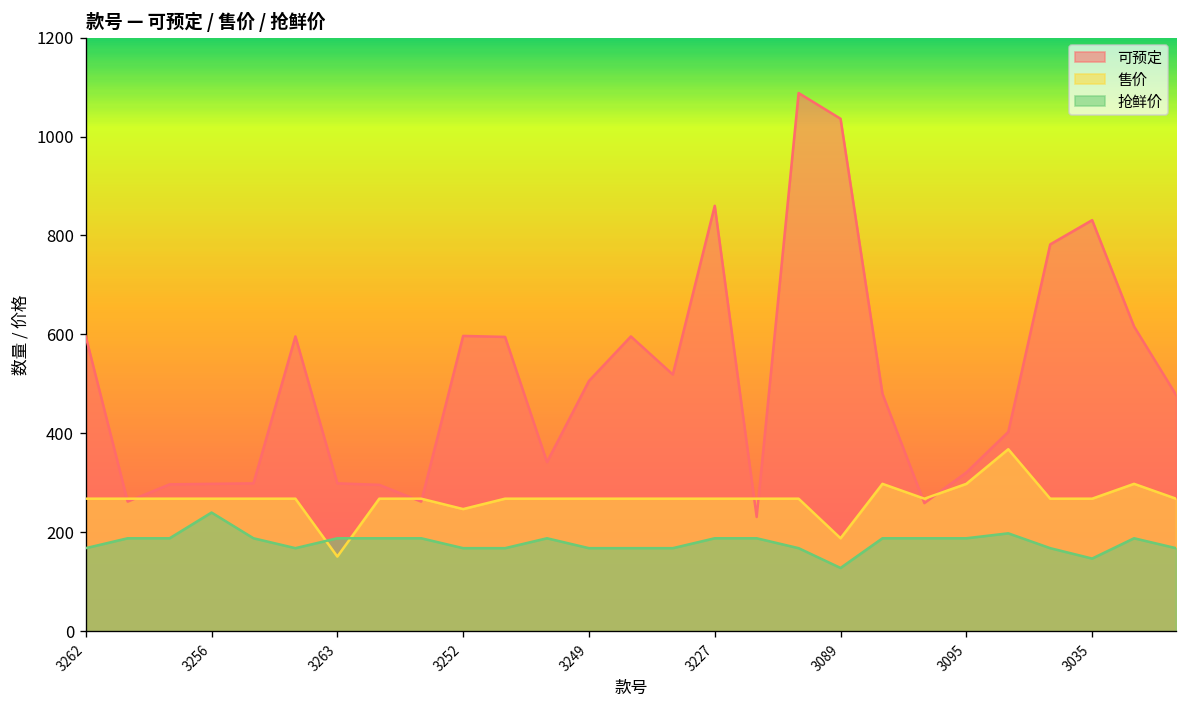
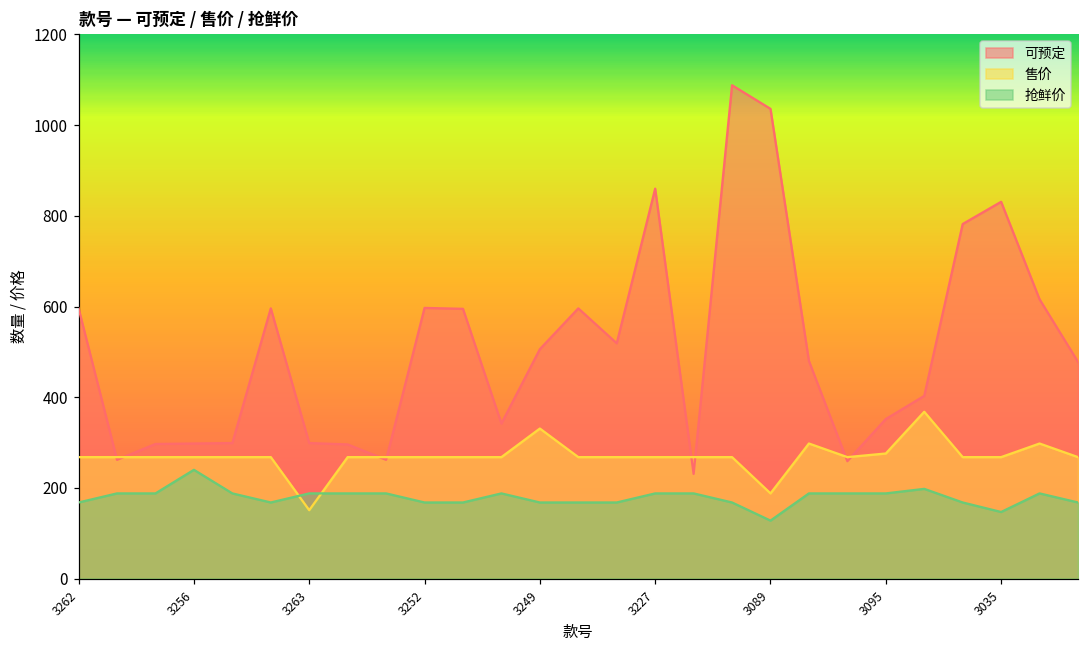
售价, 3252: 250 -> 270
售价, 3249: 270 -> 330
可预定, 3095: 320 -> 350
售价, 3095: 300 -> 280
